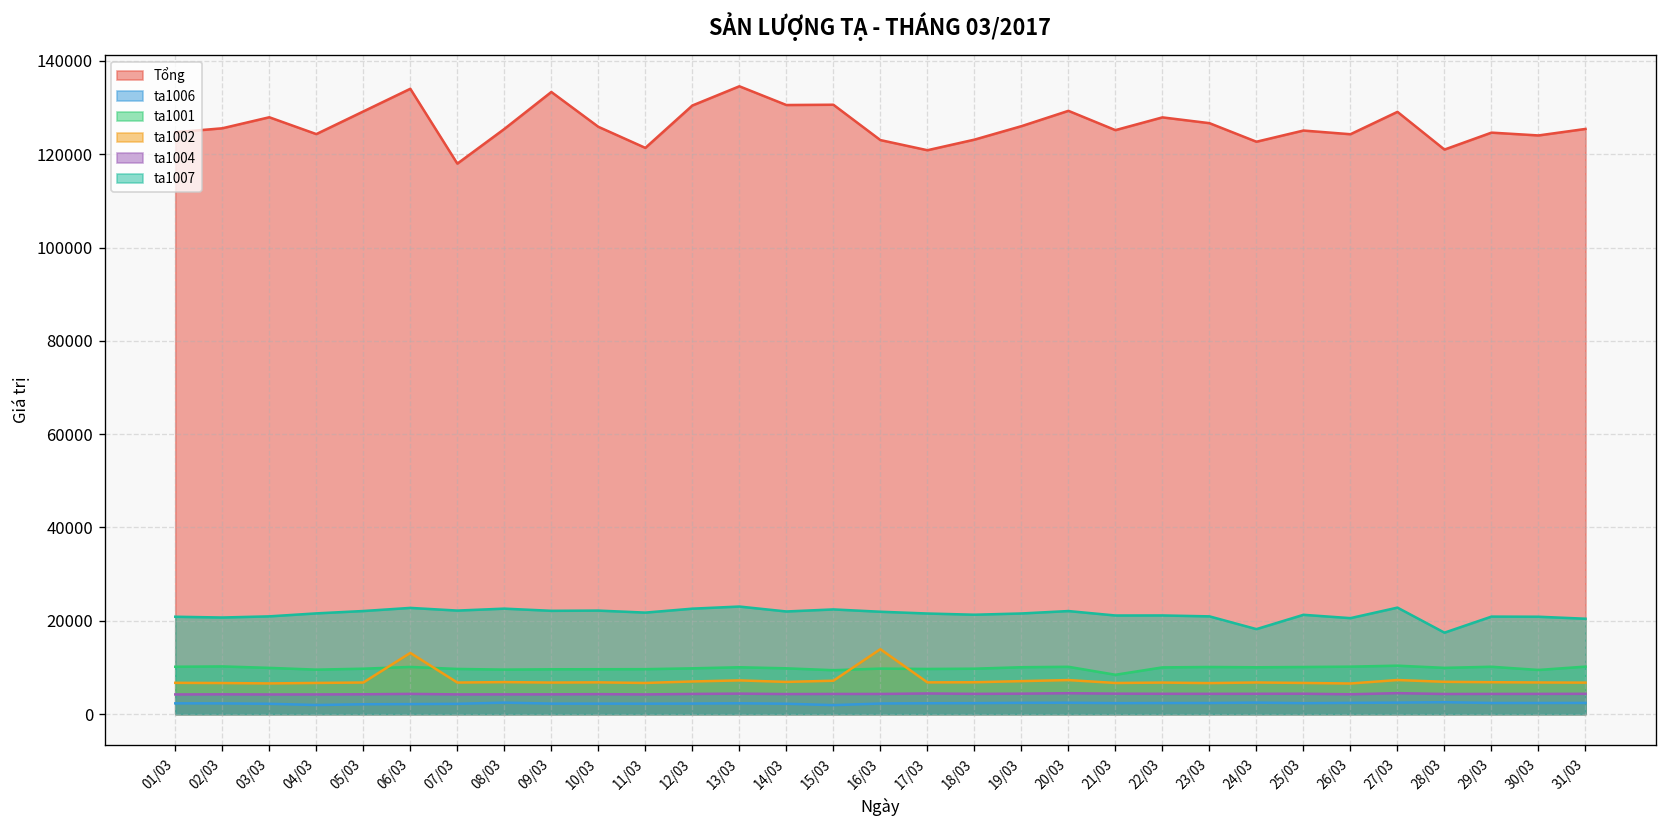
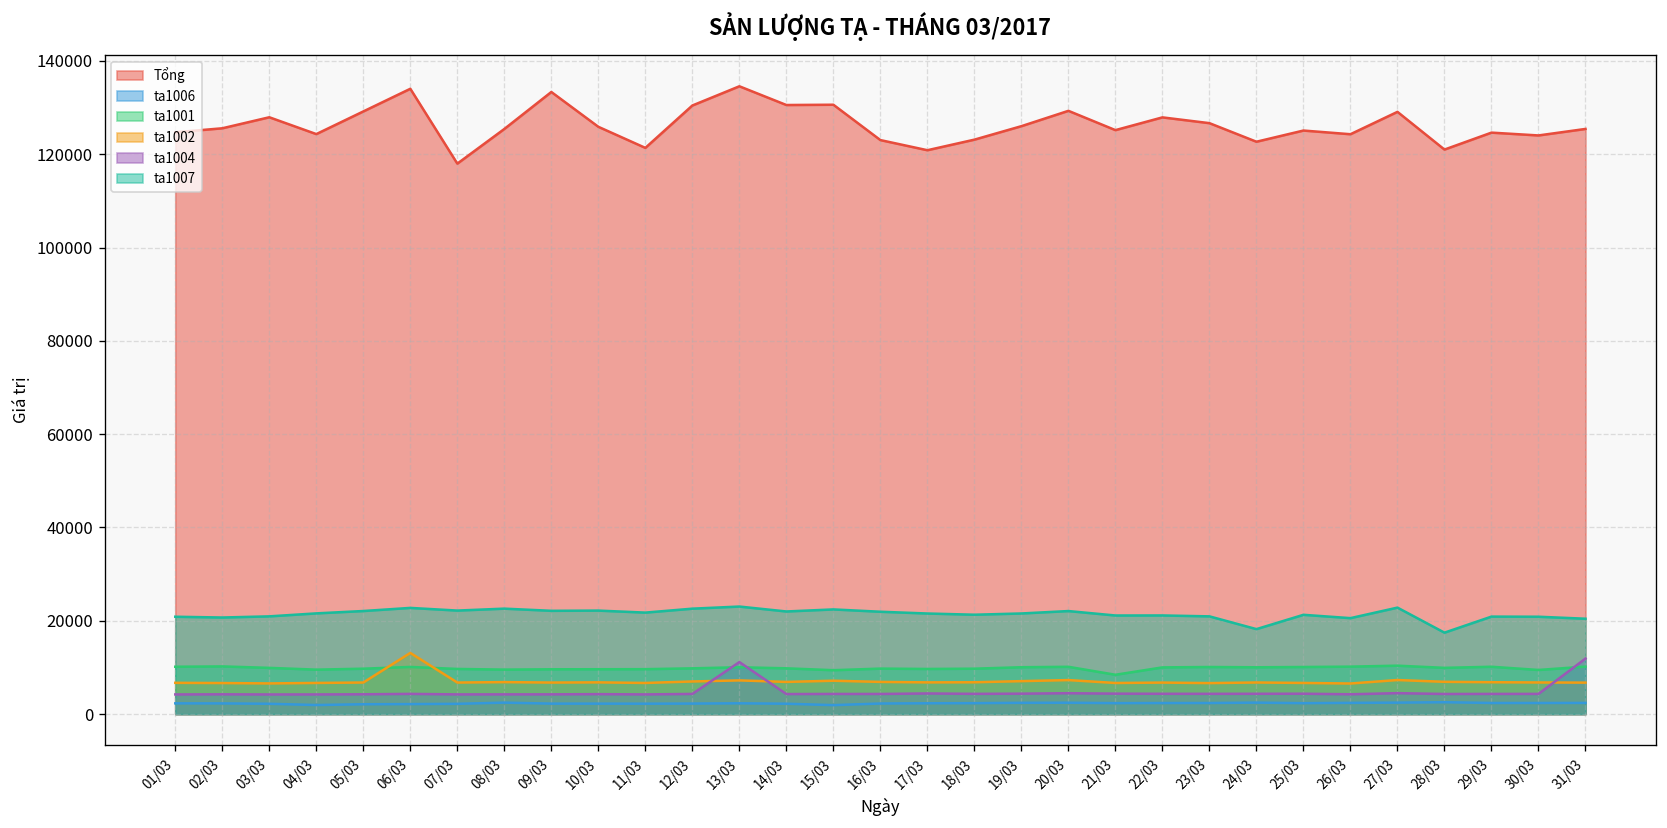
ta1004, 13/03: 4000 -> 11000
ta1002, 16/03: 14000 -> 7000
ta1004, 31/03: 4000 -> 12000
